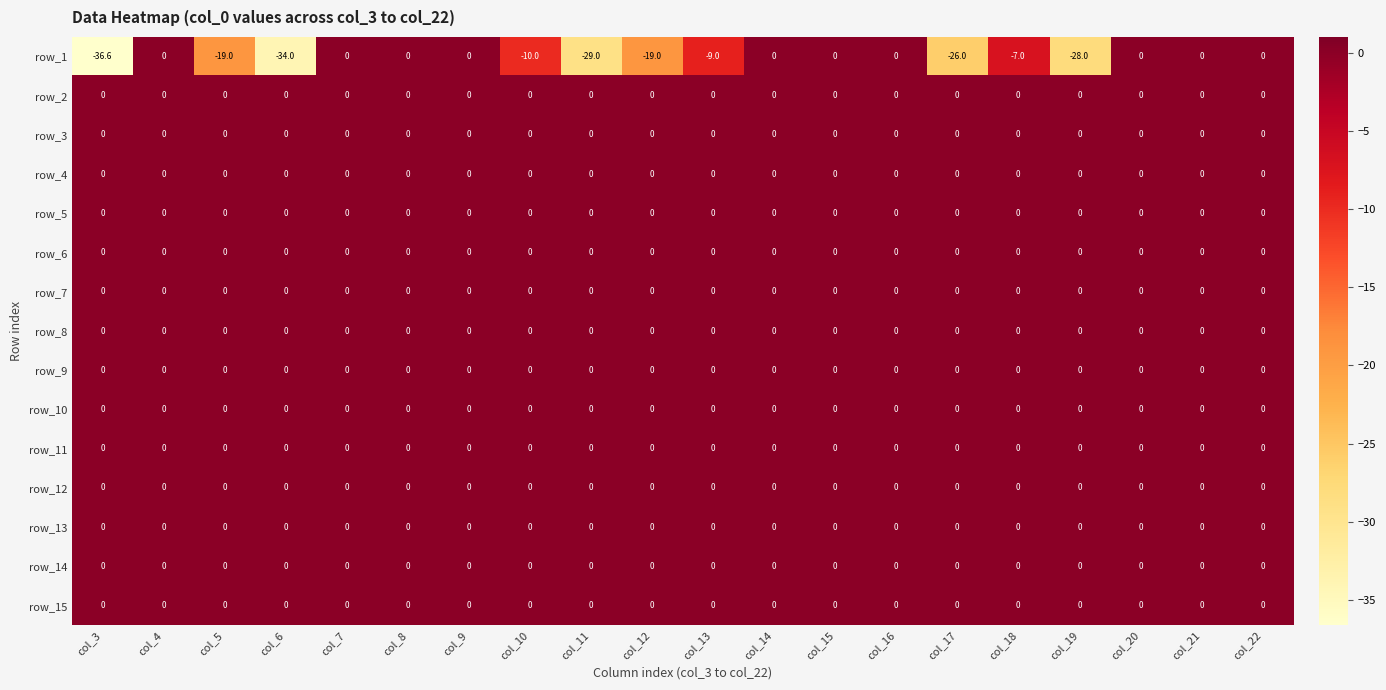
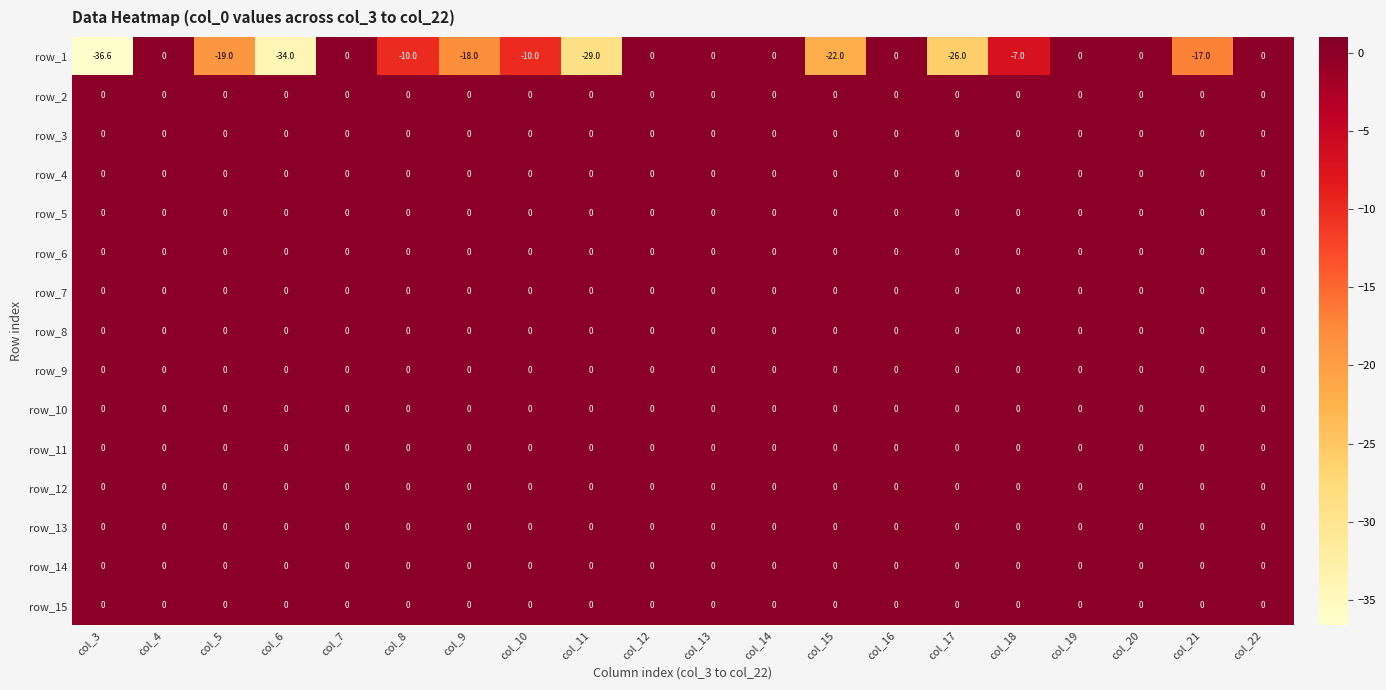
row_1, col_8: 0 -> -10.0
row_1, col_9: 0 -> -18.0
row_1, col_12: -19.0 -> 0
row_1, col_13: -9.0 -> 0
row_1, col_15: 0 -> -22.0
row_1, col_19: -28.0 -> 0
row_1, col_21: 0 -> -17.0
